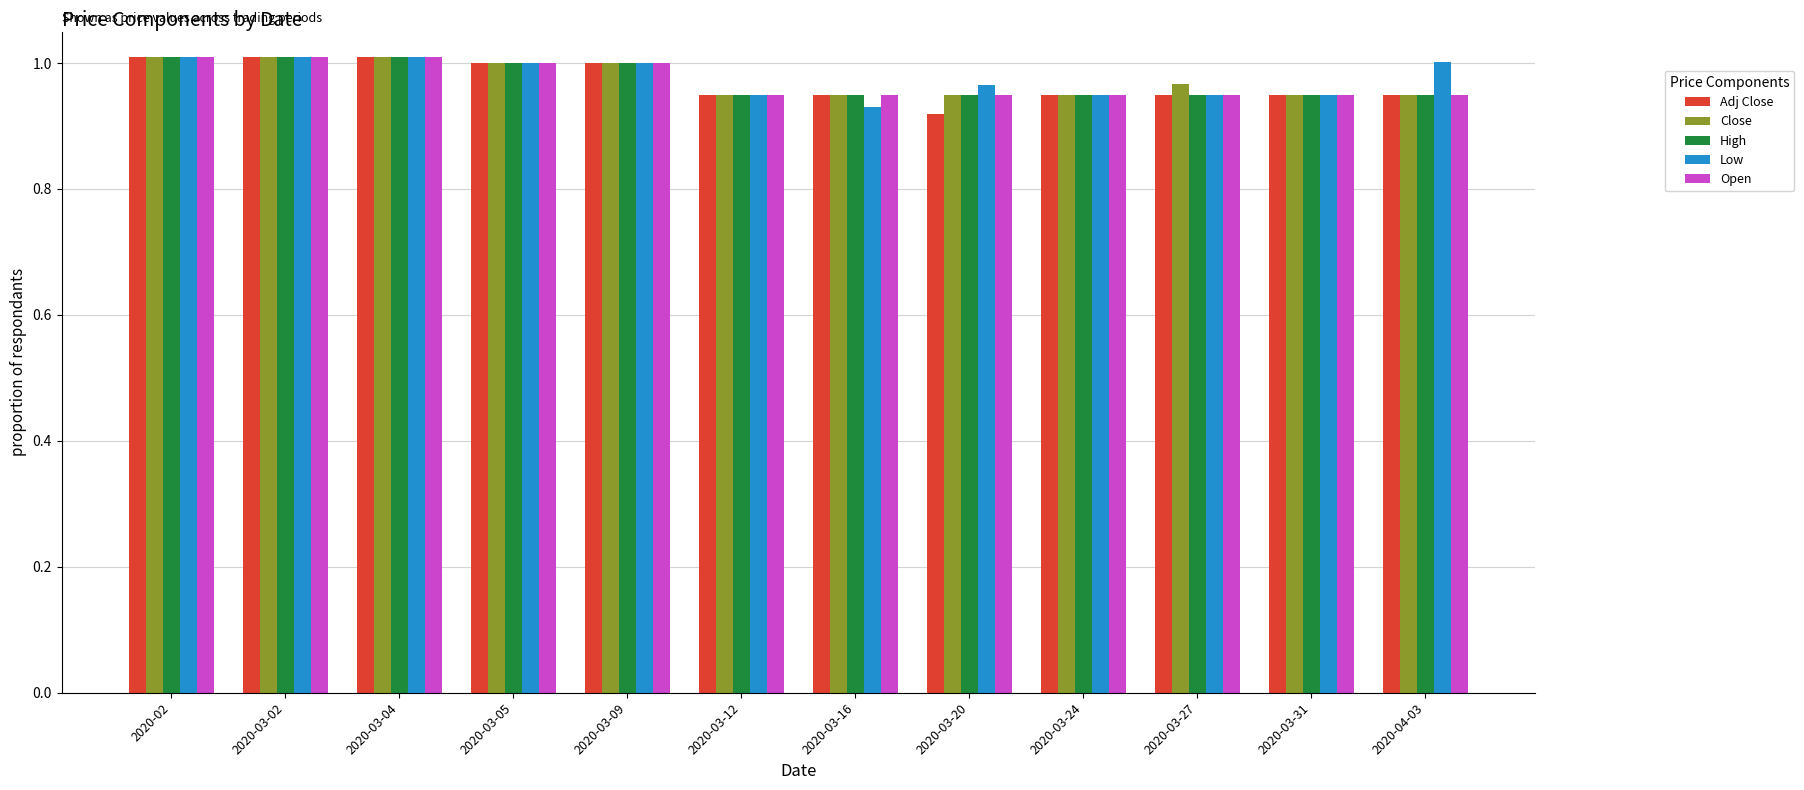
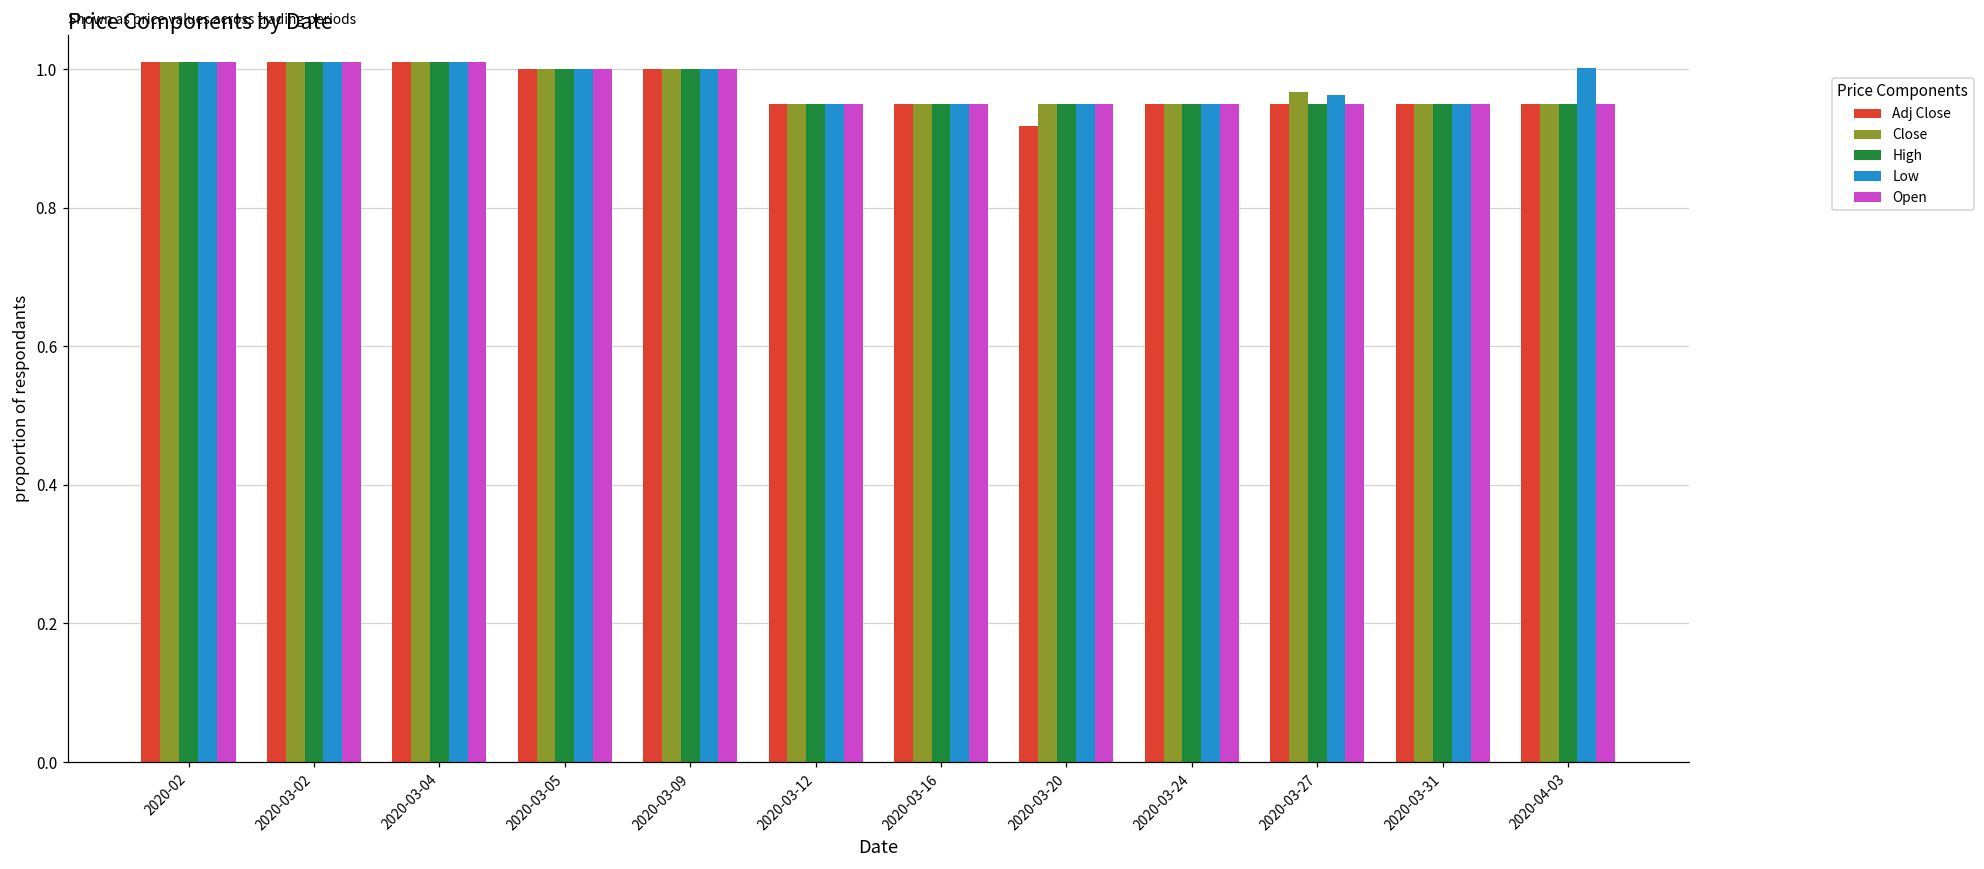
Low, 2020-03-16: 0.93 -> 0.95
Low, 2020-03-20: 0.97 -> 0.95
Low, 2020-03-27: 0.95 -> 0.96
